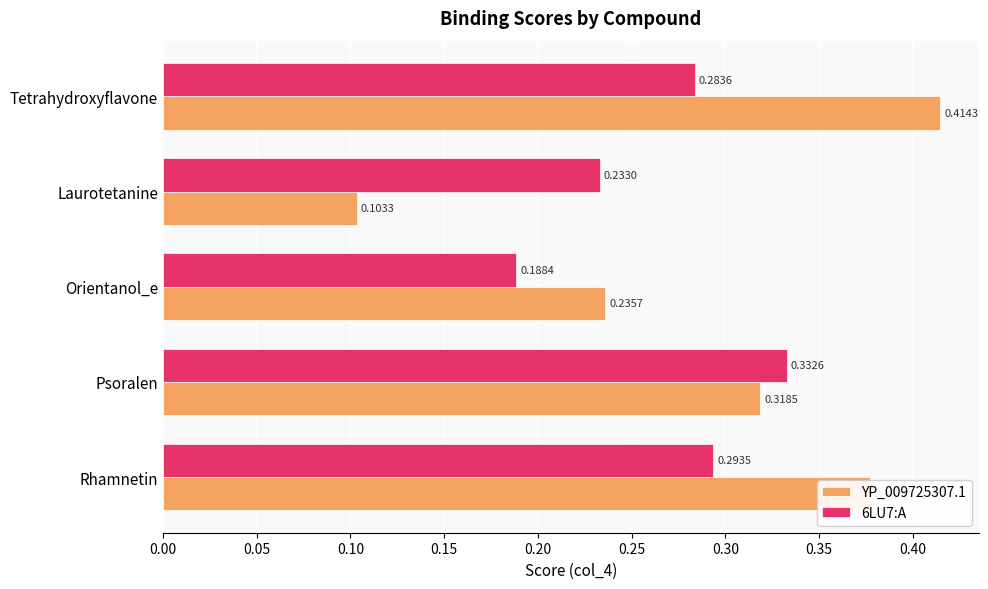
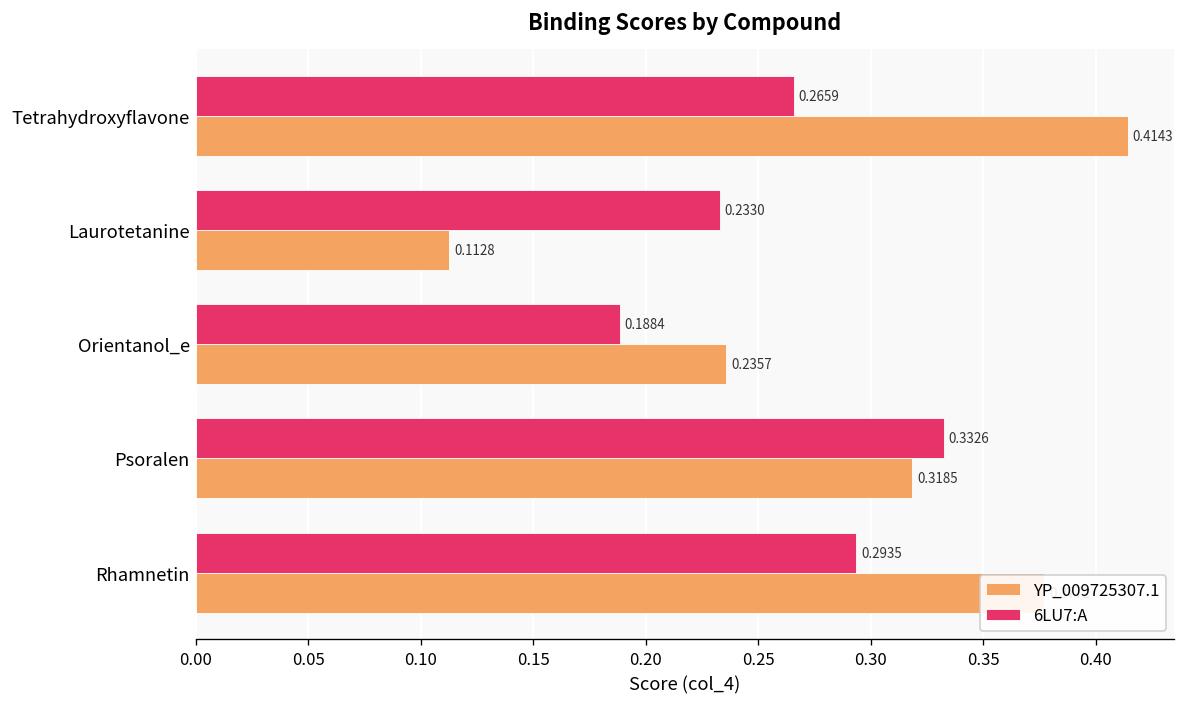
6LU7:A, Tetrahydroxyflavone: 0.2836 -> 0.2659
YP_009725307.1, Laurotetanine: 0.1033 -> 0.1128
